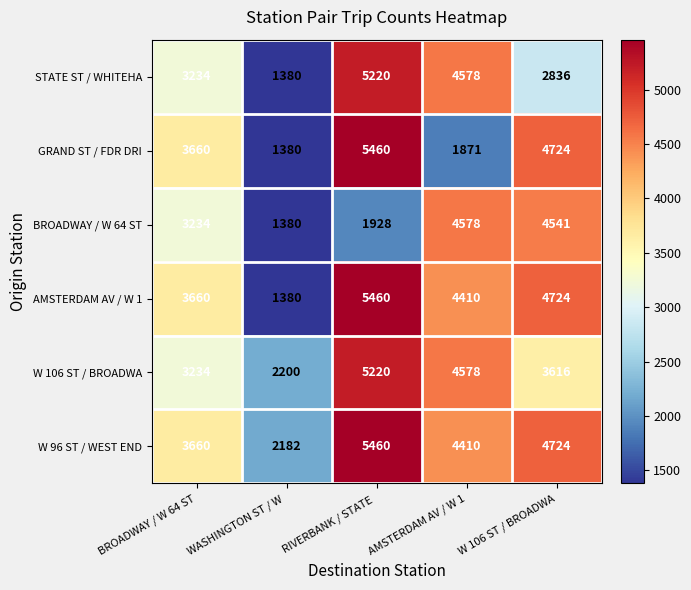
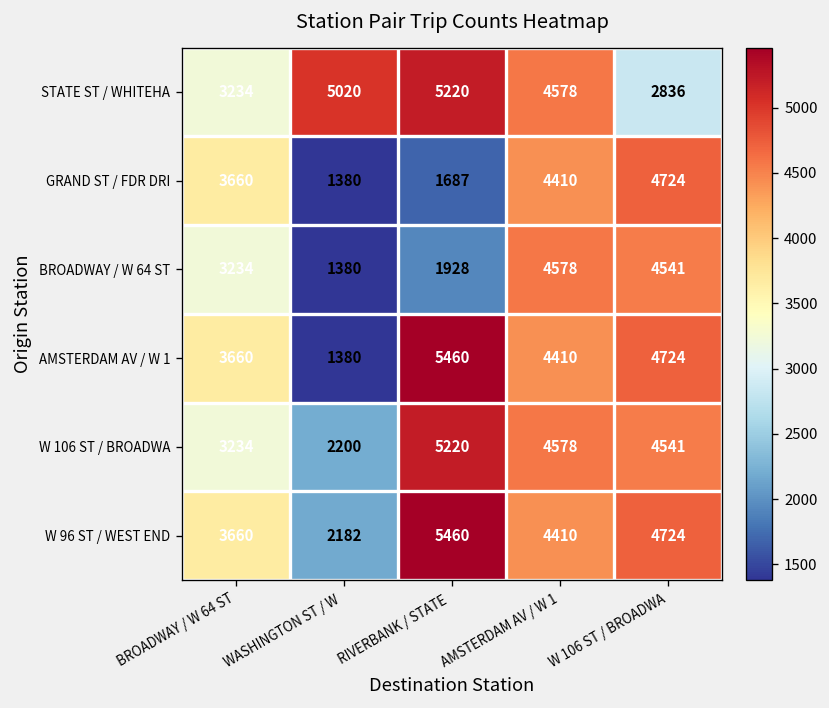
STATE ST / WHITEHA, WASHINGTON ST / W: 1380 -> 5020
GRAND ST / FDR DRI, RIVERBANK / STATE: 5460 -> 1687
GRAND ST / FDR DRI, AMSTERDAM AV / W 1: 1871 -> 4410
W 106 ST / BROADWA, W 106 ST / BROADWA: 3616 -> 4541
